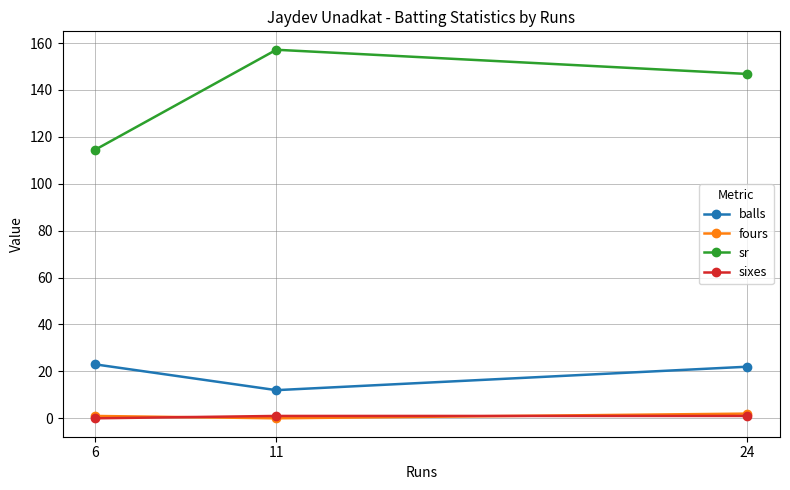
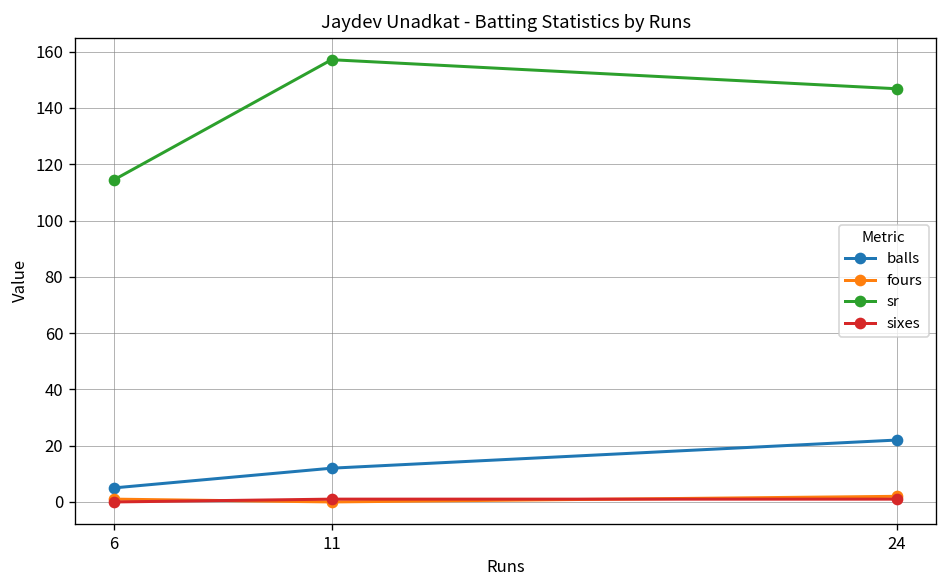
balls, 6: 23 -> 5
